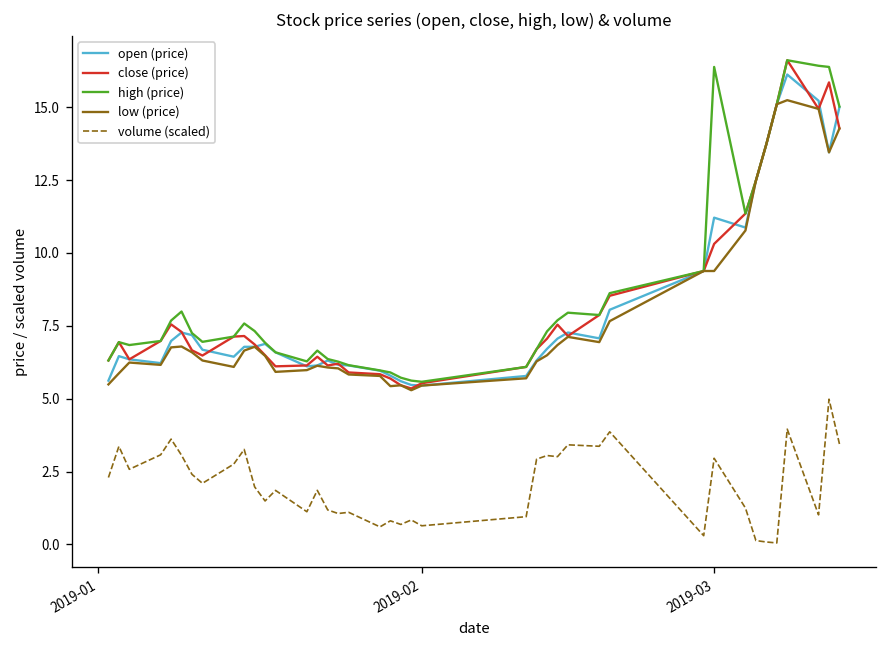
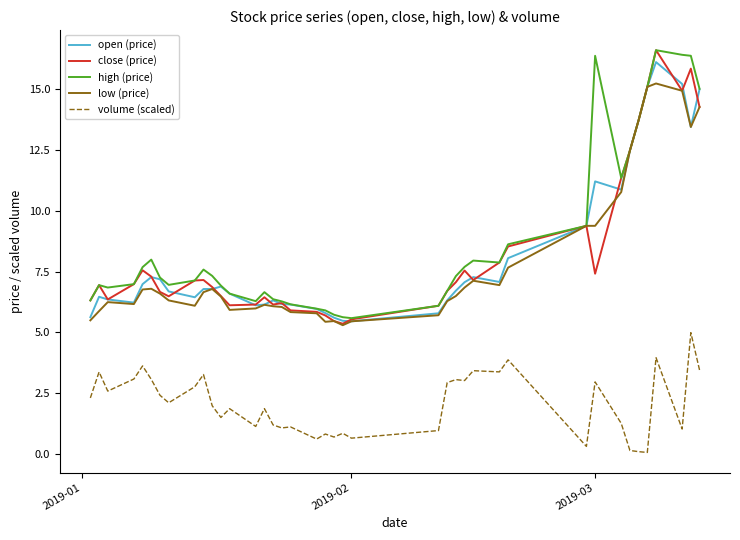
close (price), 2019-03: 10.3 -> 7.4
